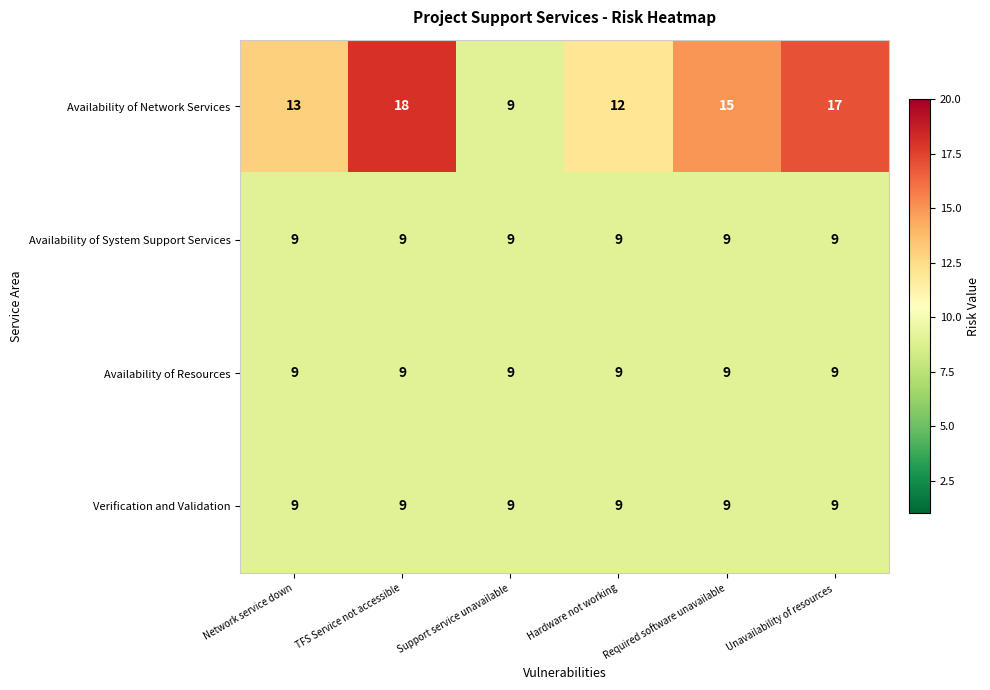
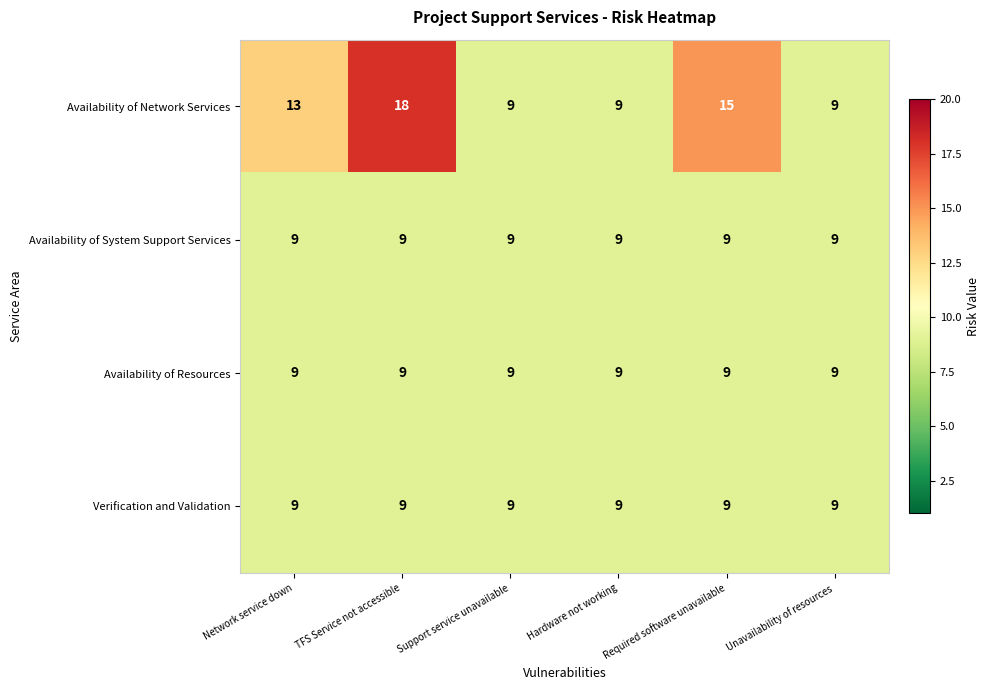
Availability of Network Services, Hardware not working: 12 -> 9
Availability of Network Services, Unavailability of resources: 17 -> 9
